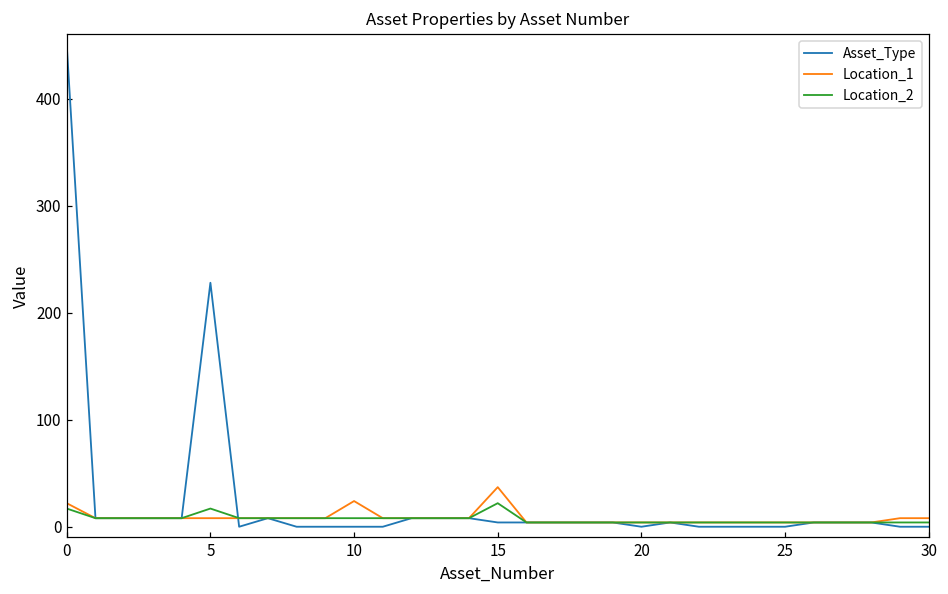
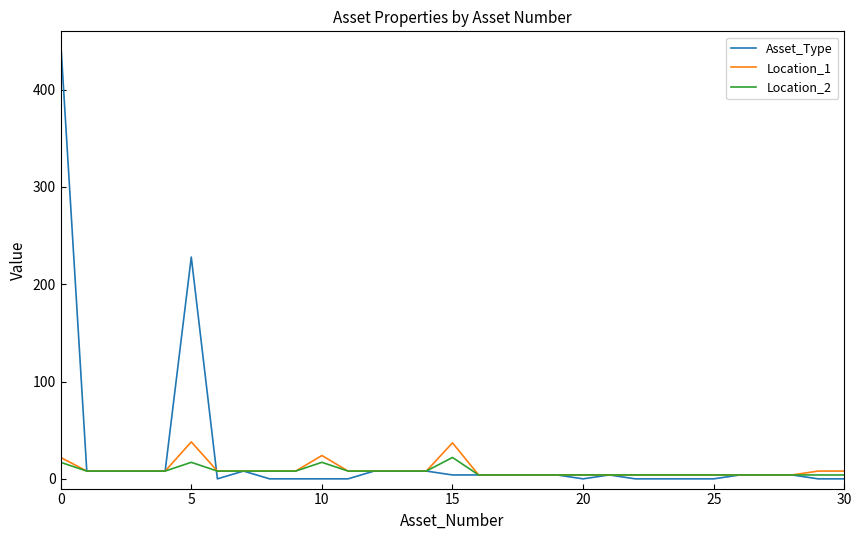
Location_1, 5: 10 -> 40
Location_2, 10: 10 -> 20
